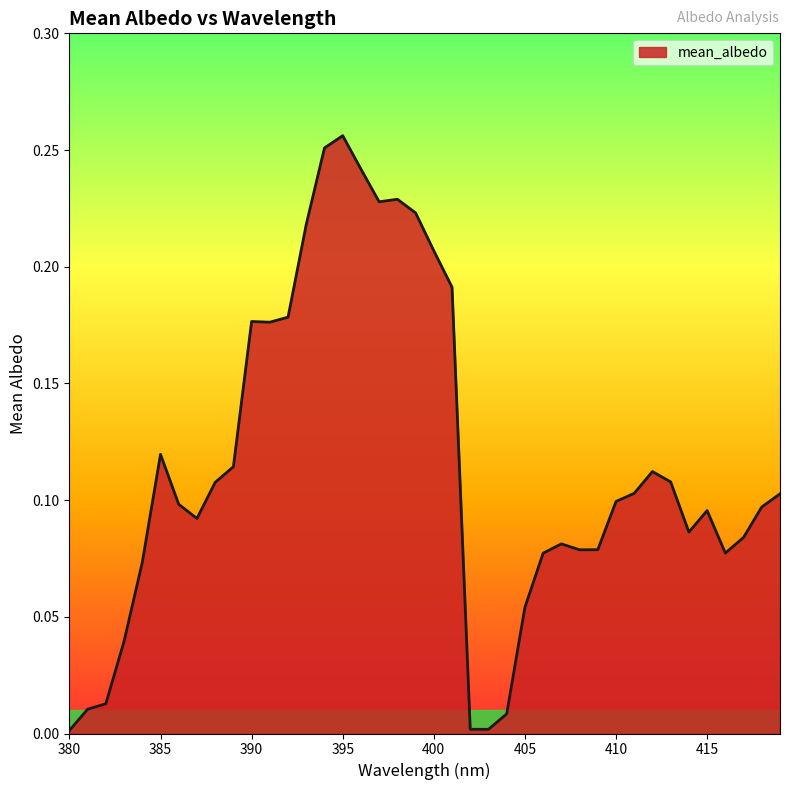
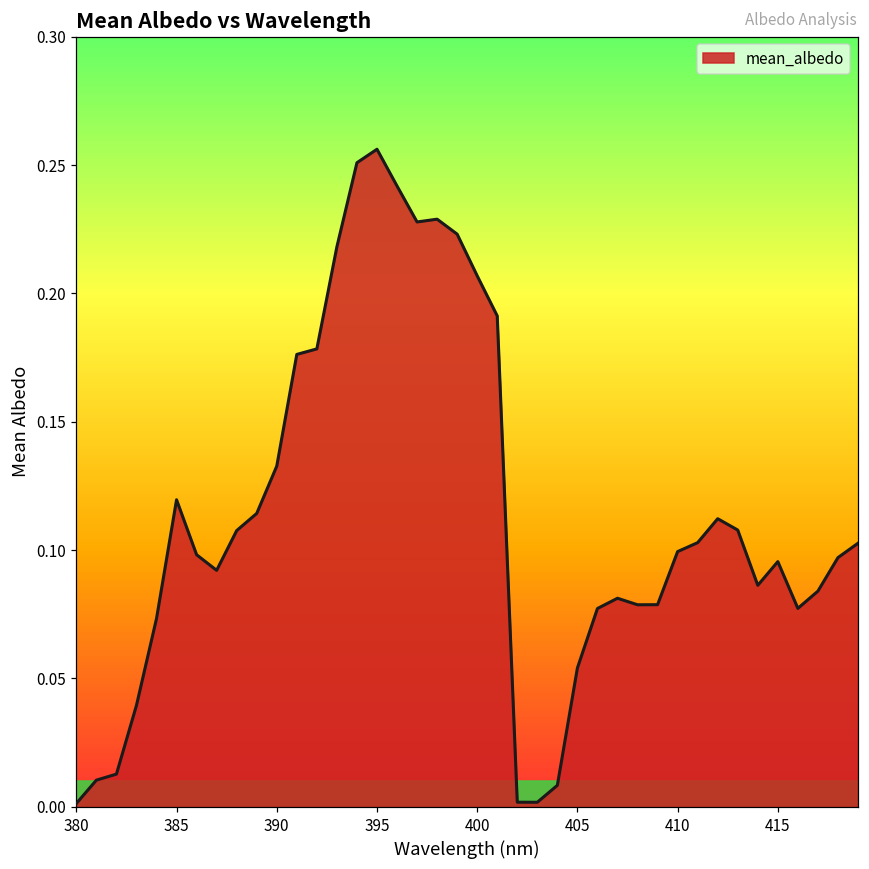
390: 0.177 -> 0.133
